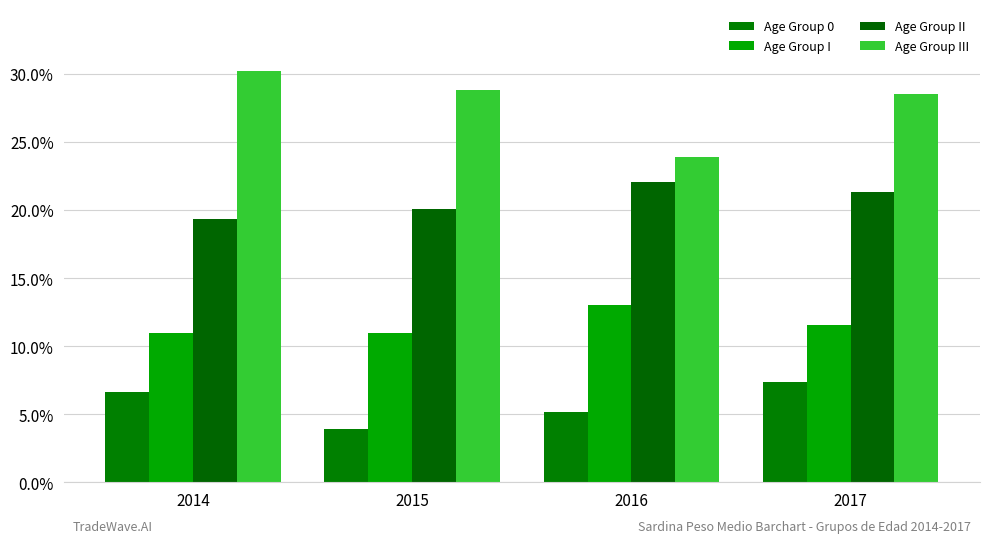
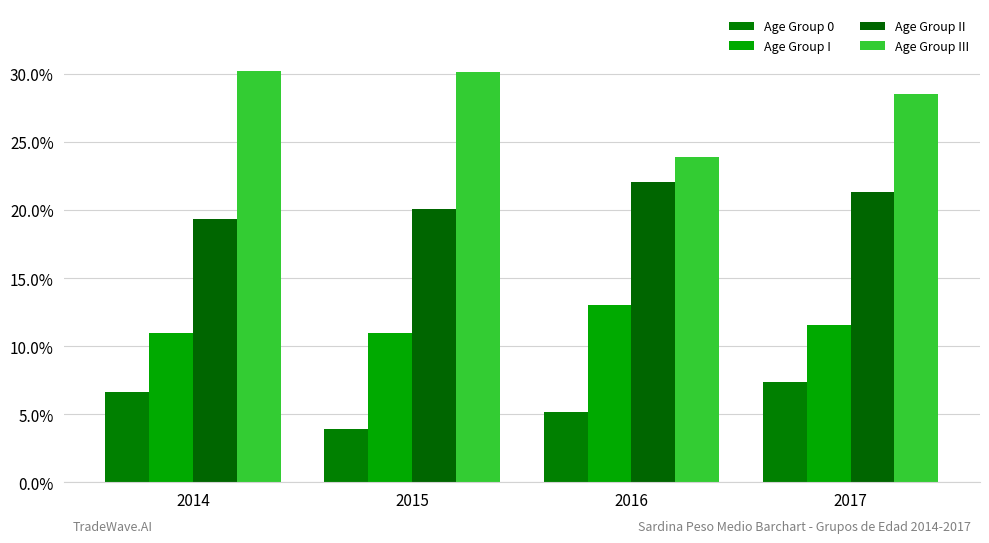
Age Group III, 2015: 28.8% -> 30.1%
